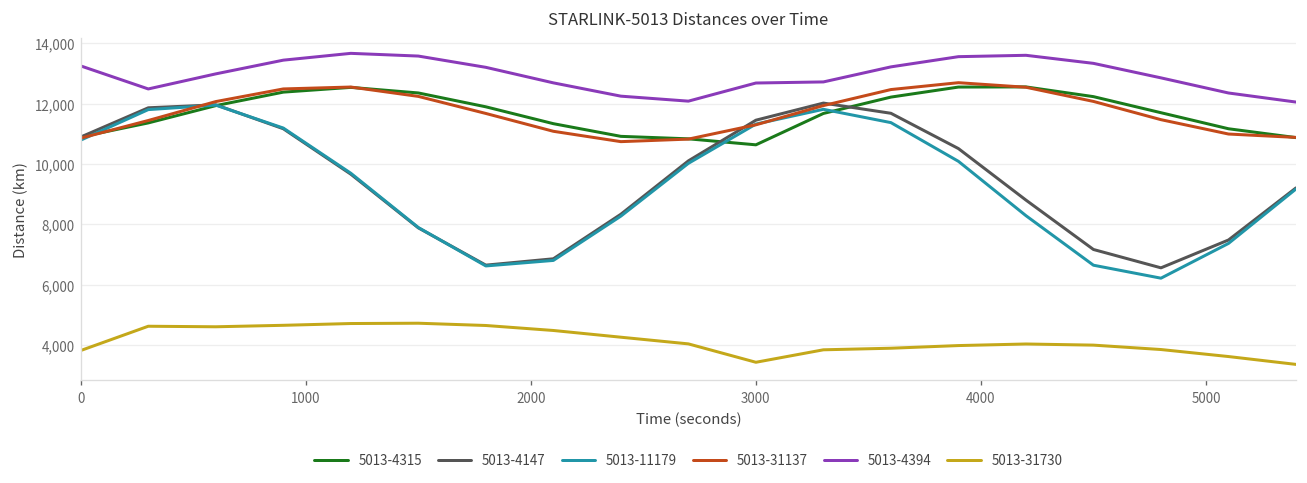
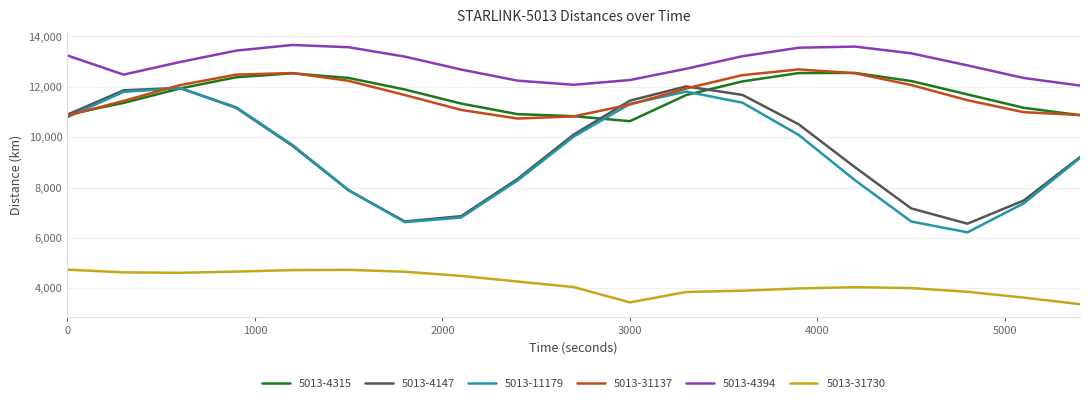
5013-31730, 0: 3,800 -> 4,700
5013-4394, 3000: 12,700 -> 12,300
